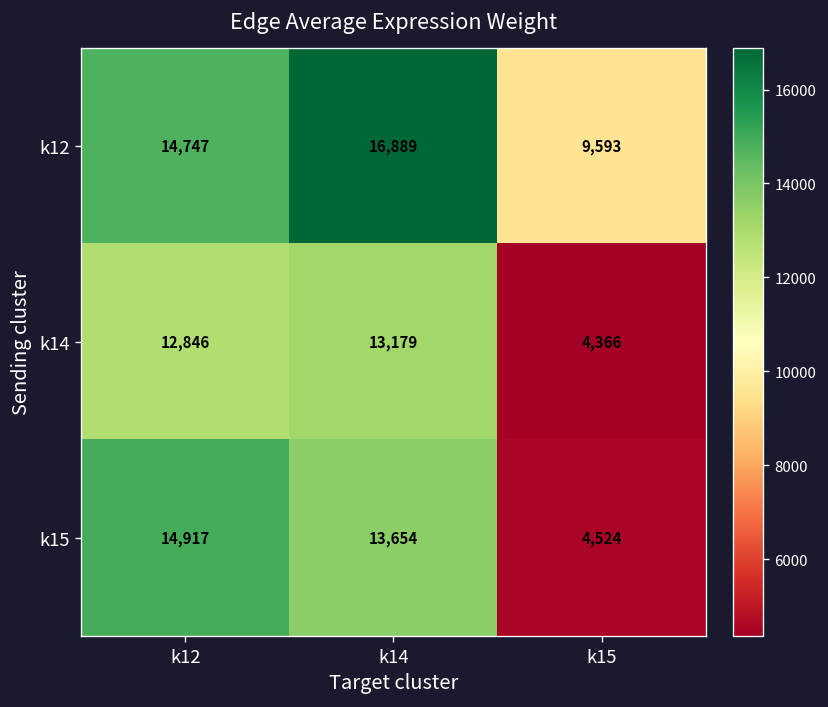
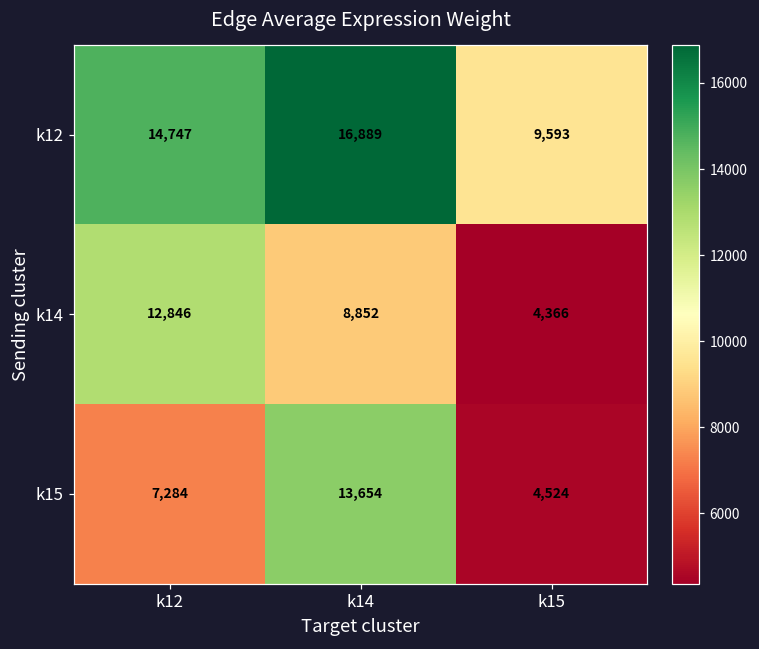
k14, k14: 13,179 -> 8,852
k15, k12: 14,917 -> 7,284
